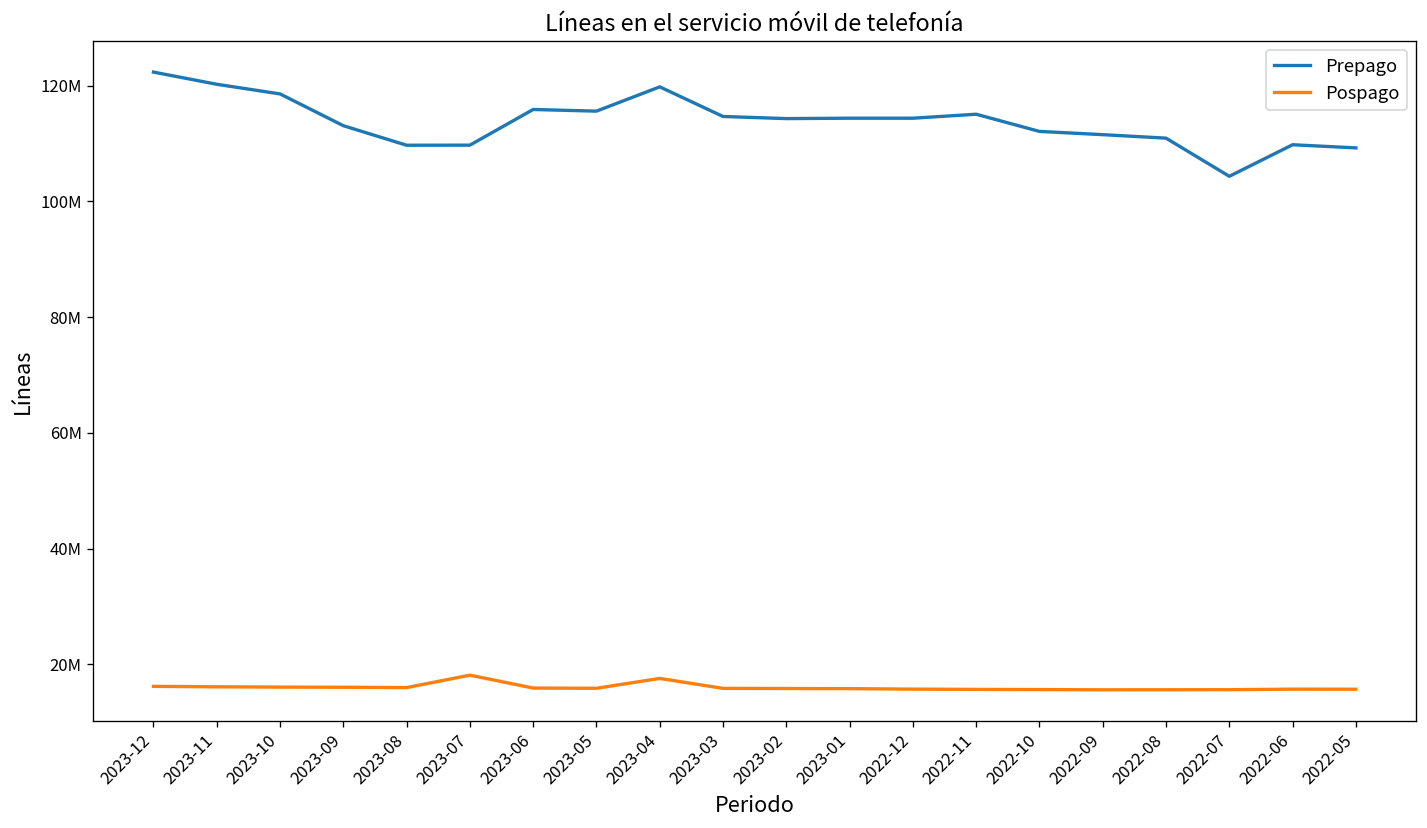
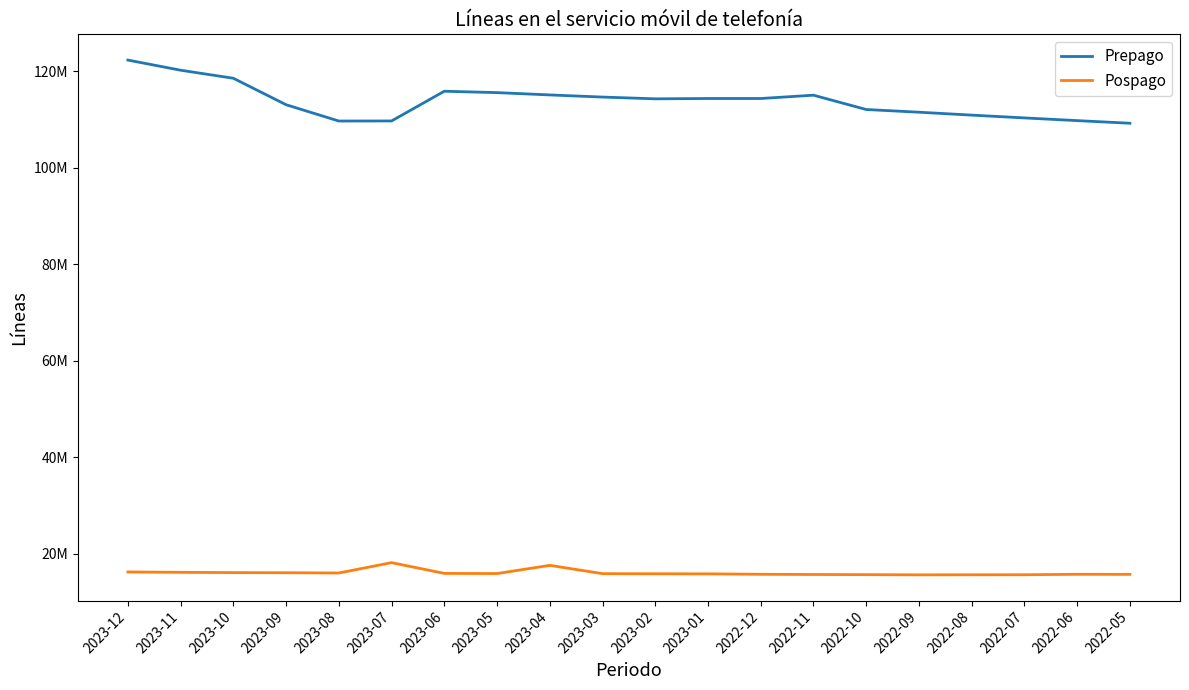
Prepago, 2023-04: 120000000 -> 115000000
Prepago, 2022-07: 104000000 -> 110000000
